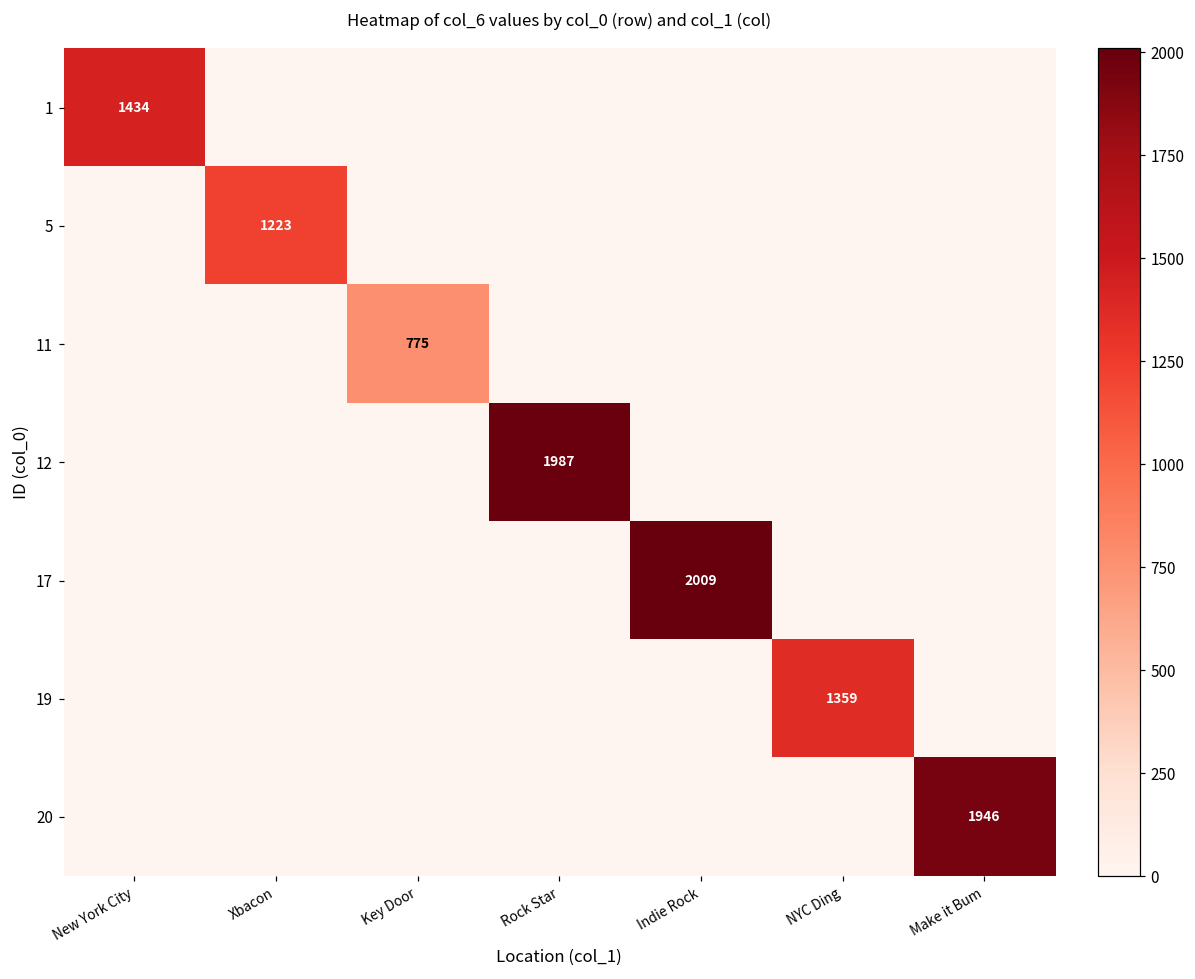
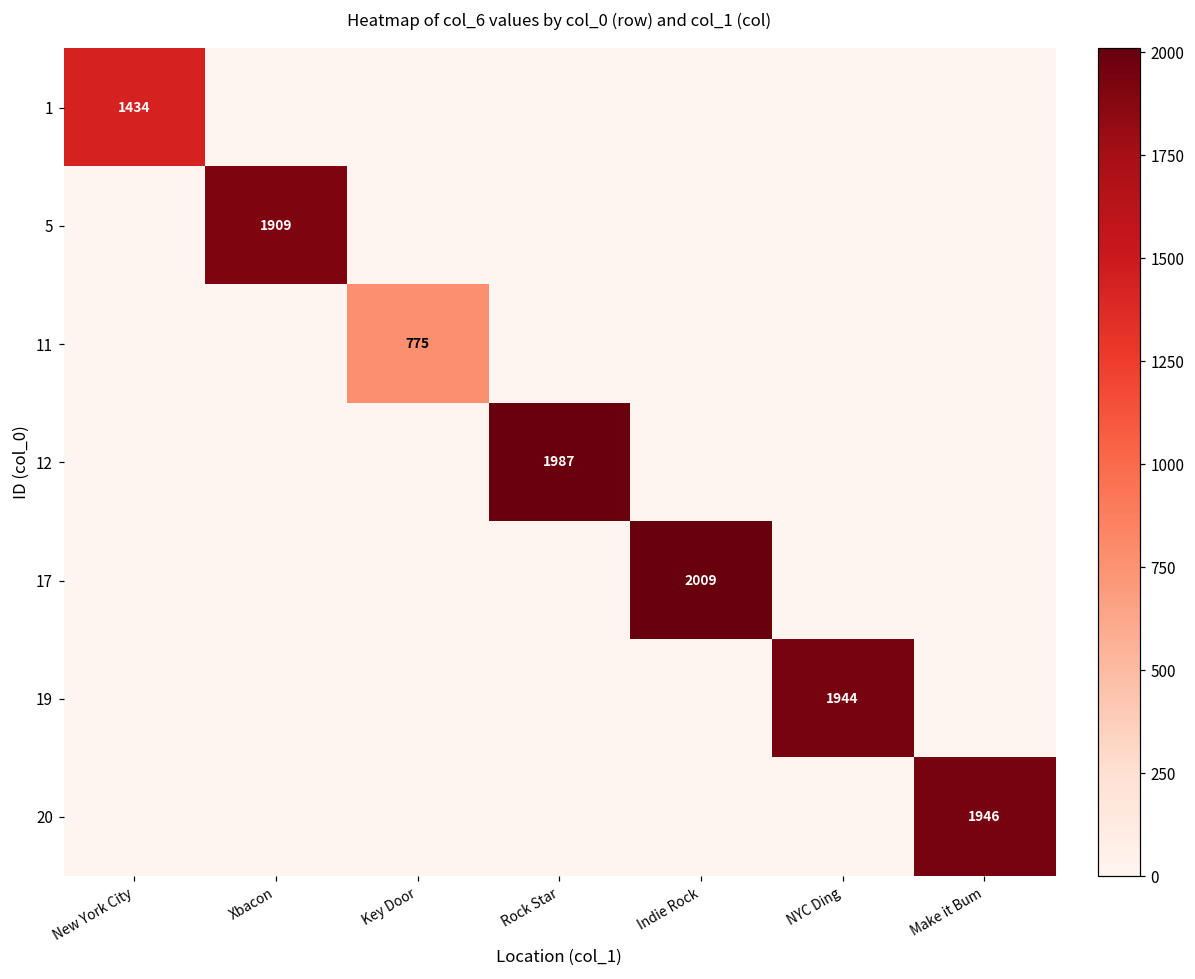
5, Xbacon: 1223 -> 1909
19, NYC Ding: 1359 -> 1944
